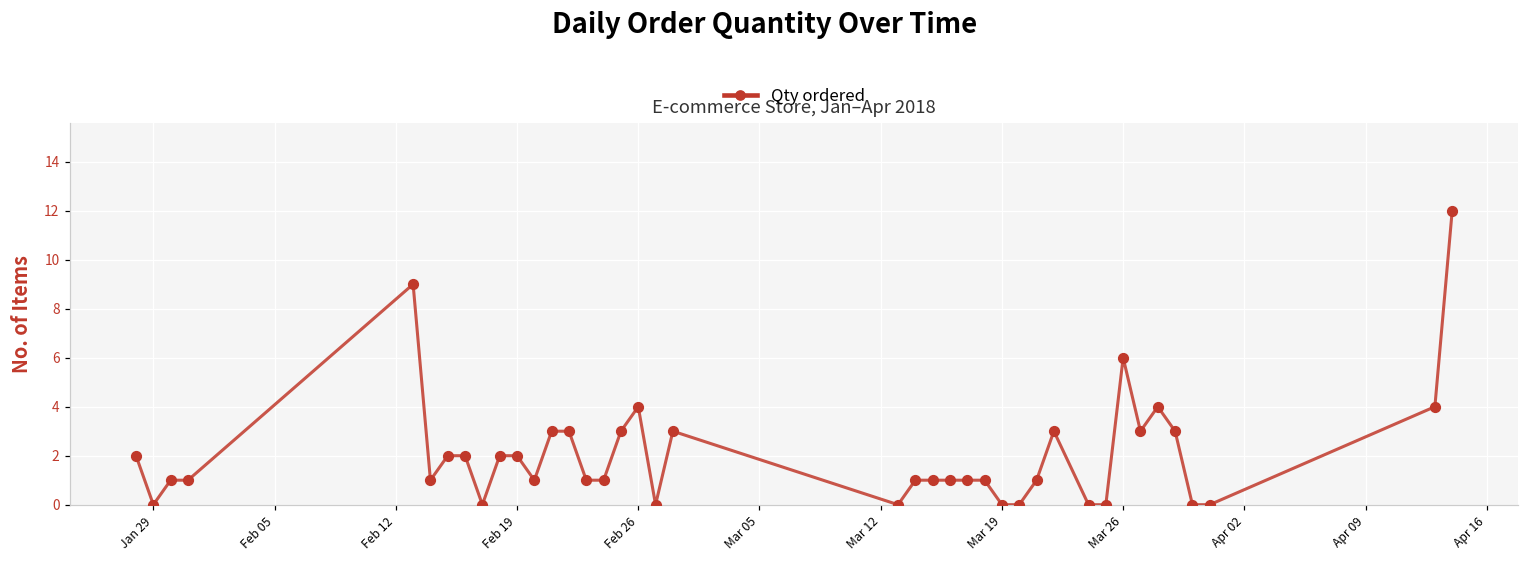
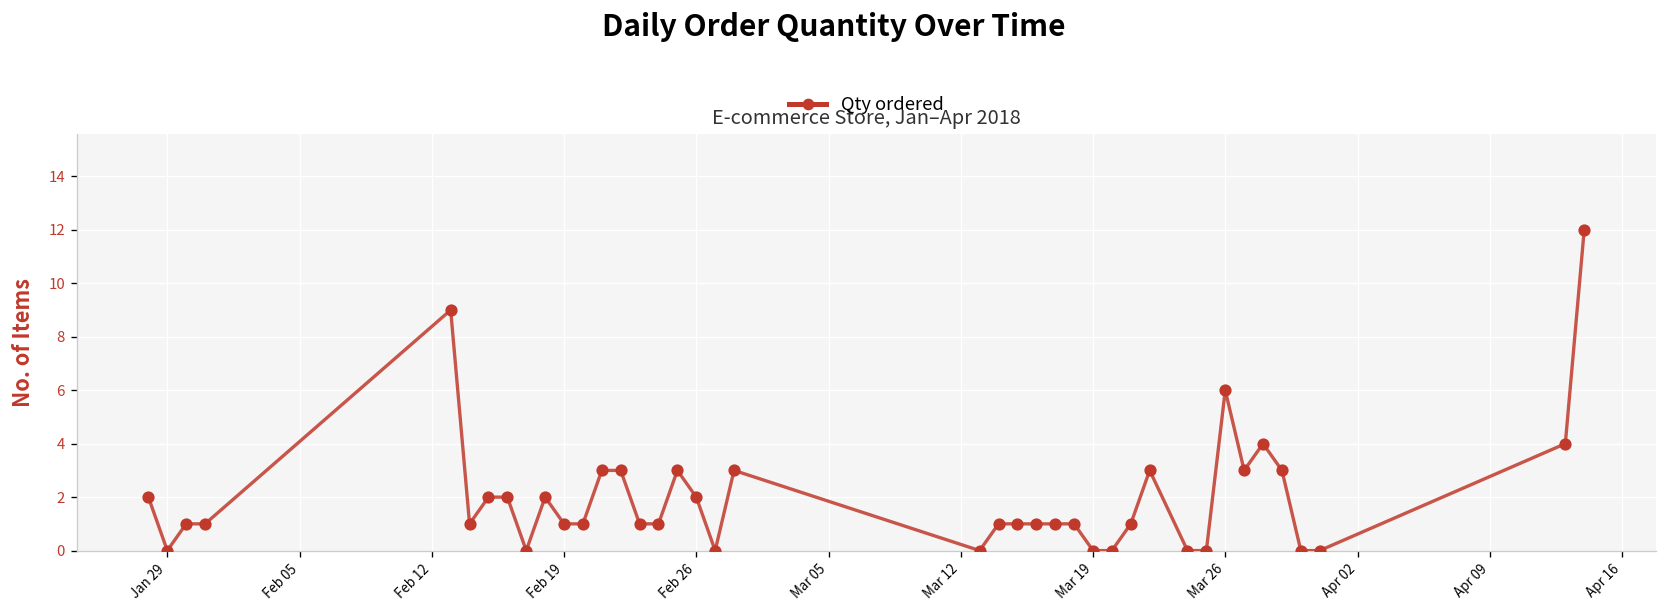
Feb 19: 2 -> 1
Feb 26: 4 -> 2
